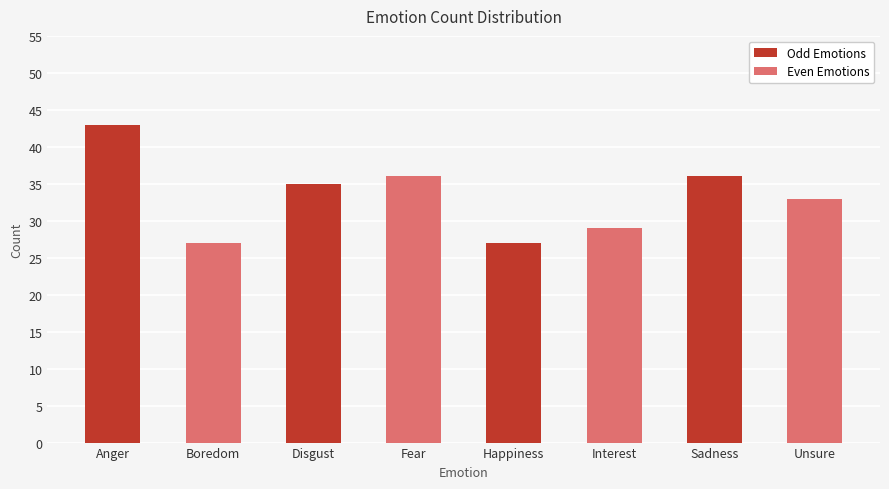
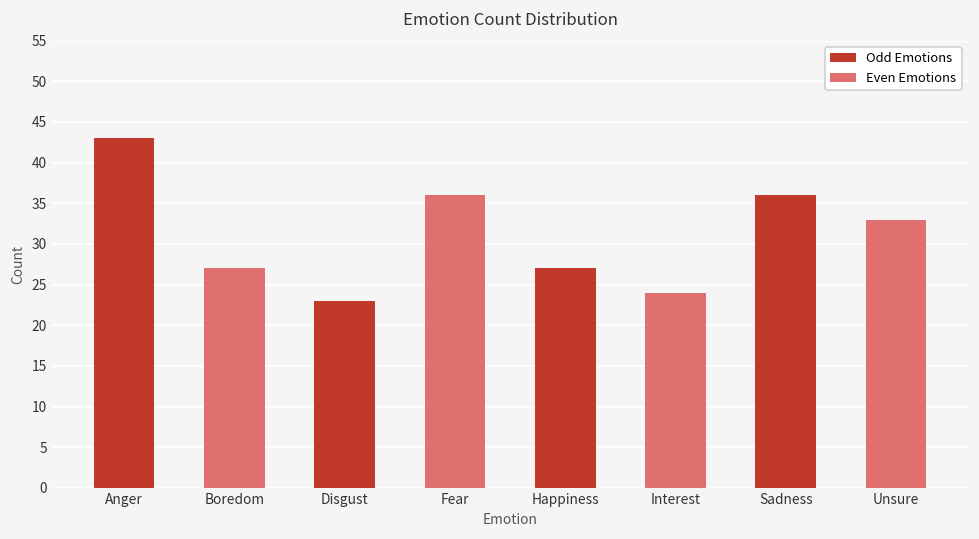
Disgust: 35 -> 23
Interest: 29 -> 24
